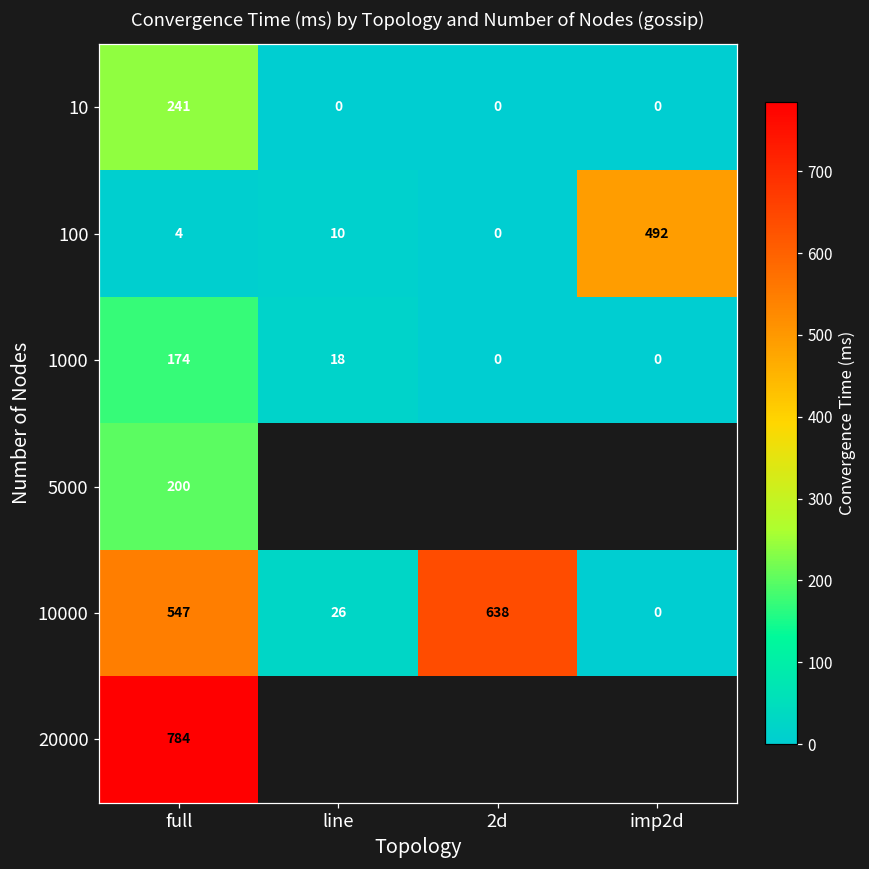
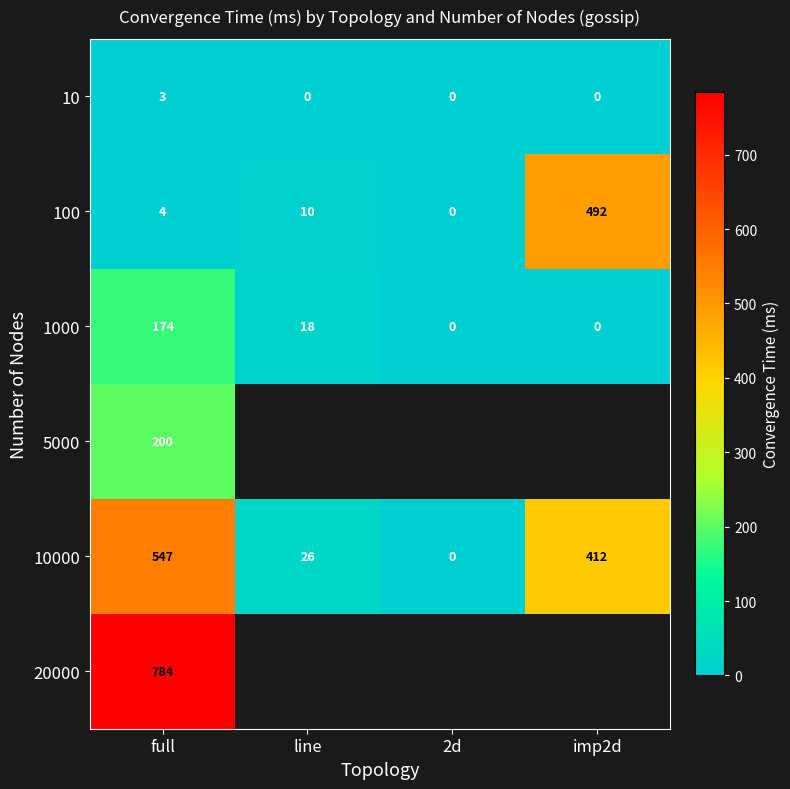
10, full: 241 -> 3
10000, 2d: 638 -> 0
10000, imp2d: 0 -> 412
